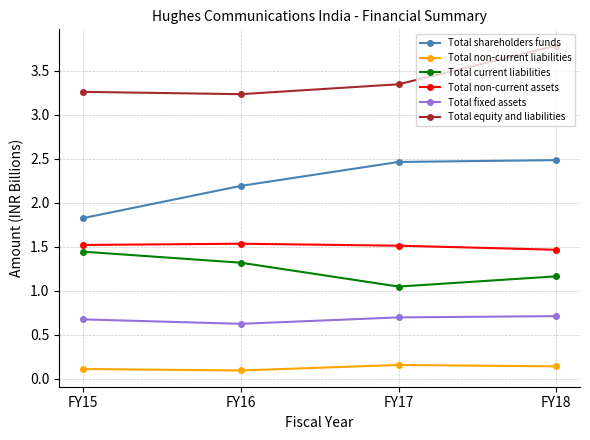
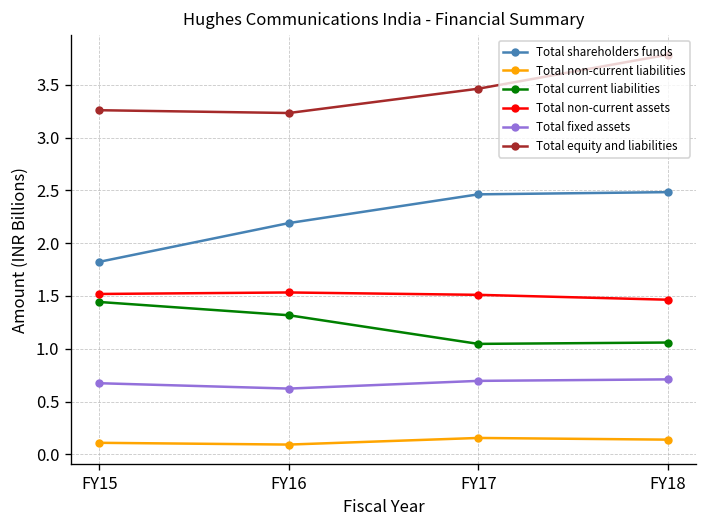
Total equity and liabilities, FY17: 3.3 -> 3.5
Total current liabilities, FY18: 1.2 -> 1.1
